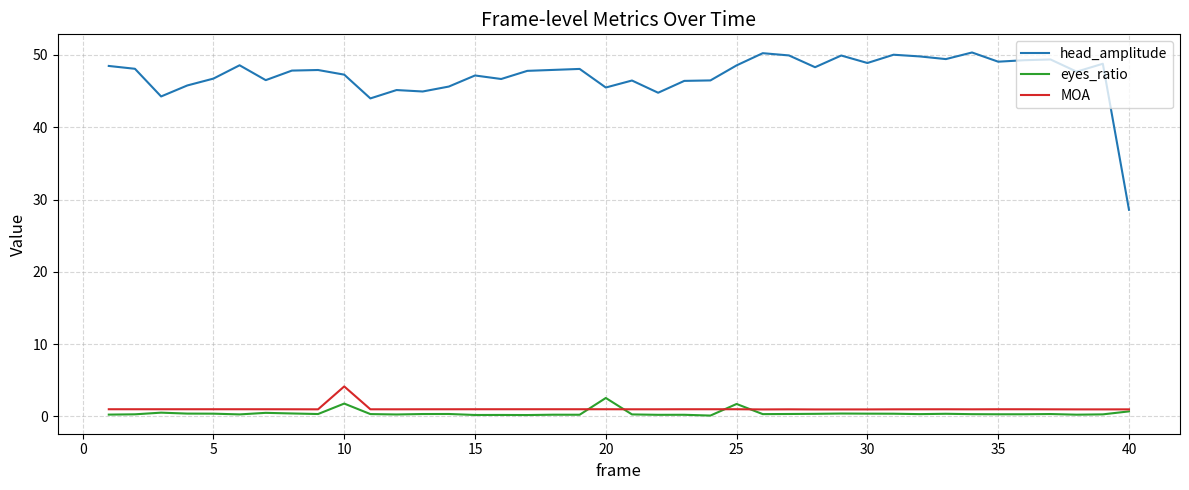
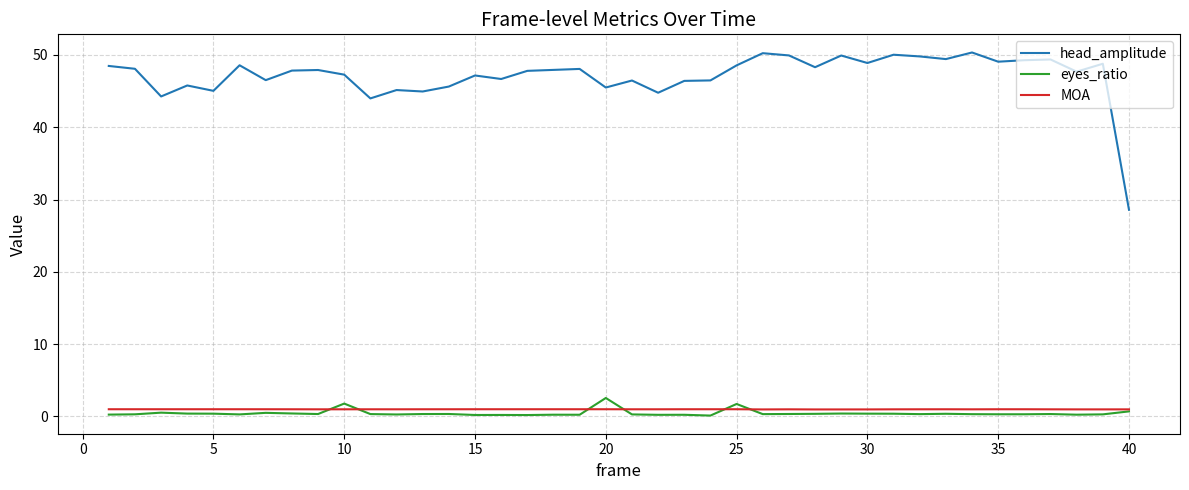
head_amplitude, 5: 47 -> 45
MOA, 10: 4 -> 1
